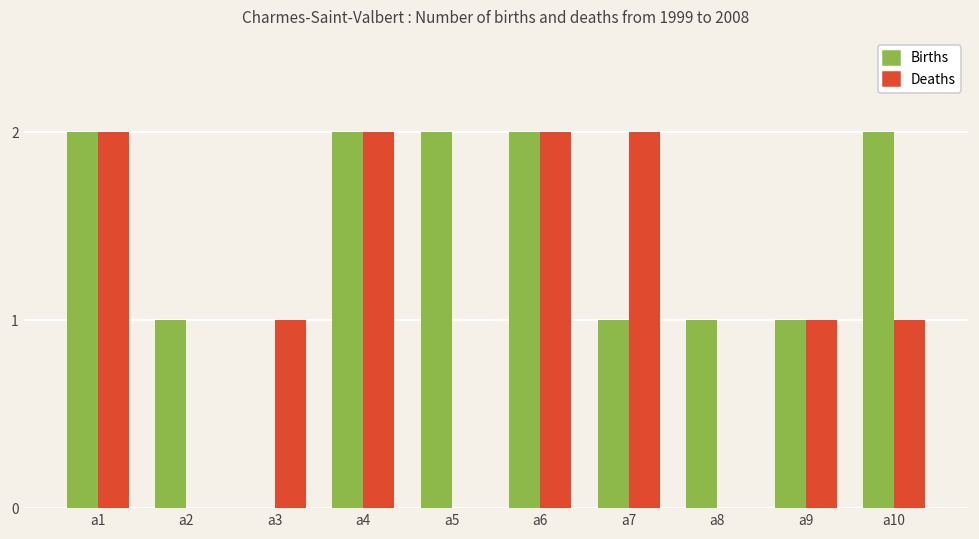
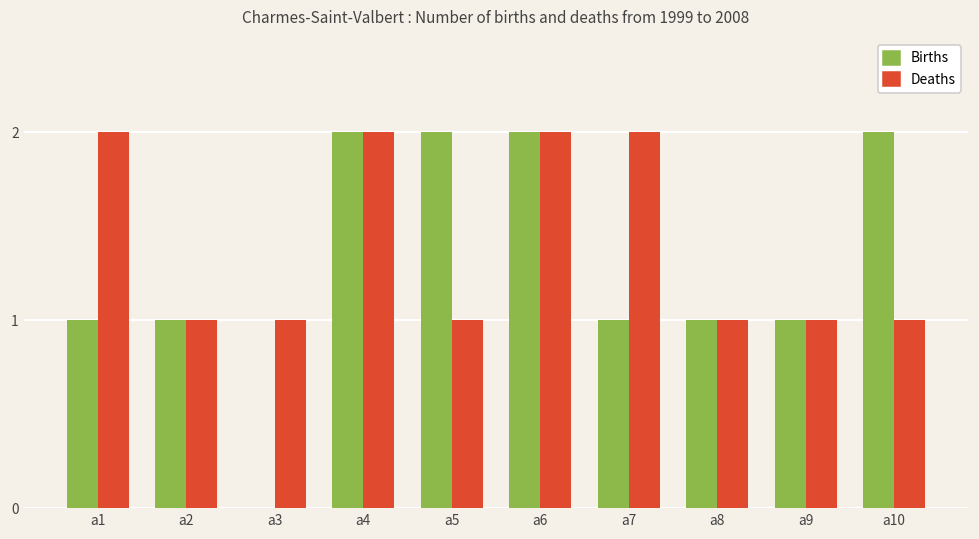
Births, a1: 2 -> 1
Deaths, a2: 0 -> 1
Deaths, a5: 0 -> 1
Deaths, a8: 0 -> 1
